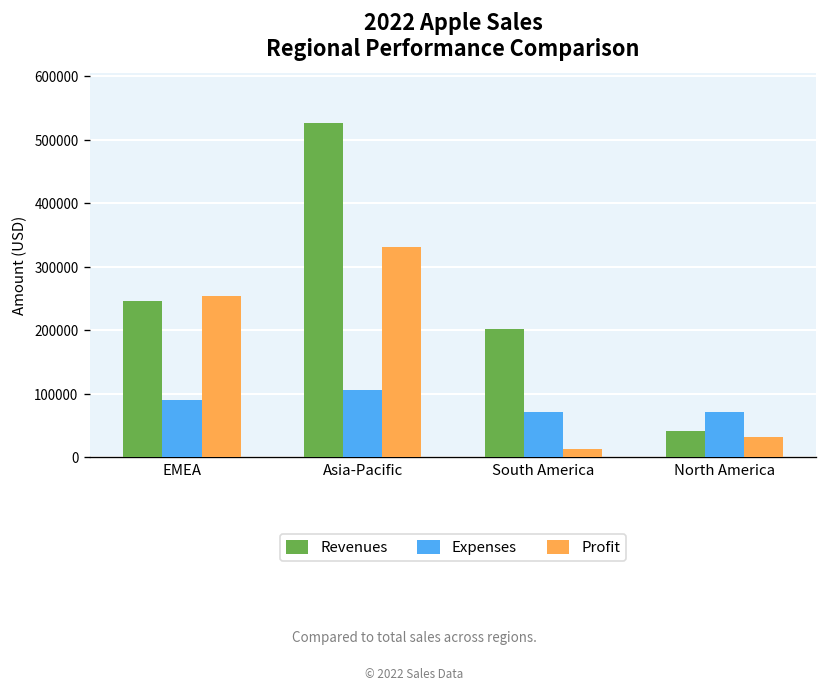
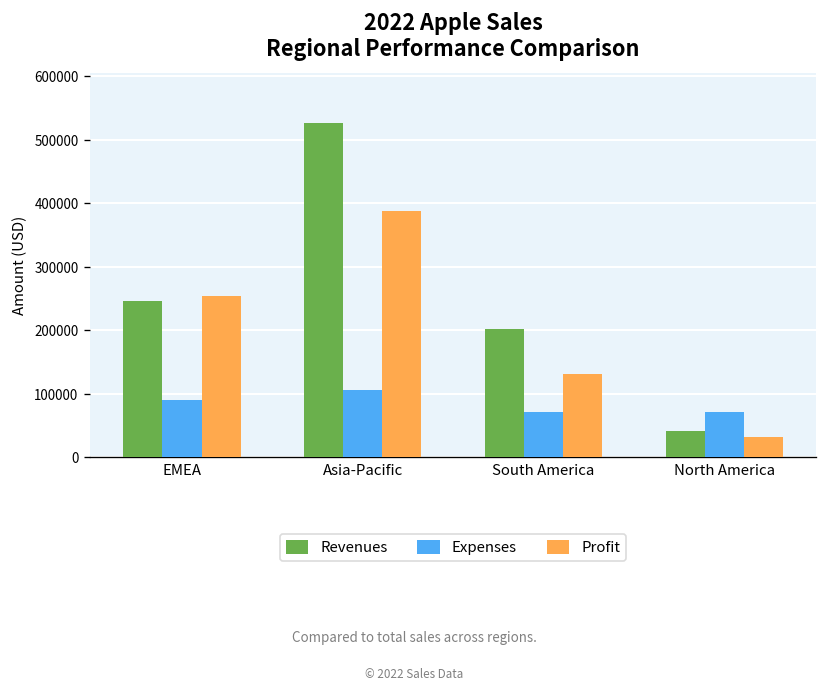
Profit, Asia-Pacific: 330000 -> 390000
Profit, South America: 10000 -> 130000
